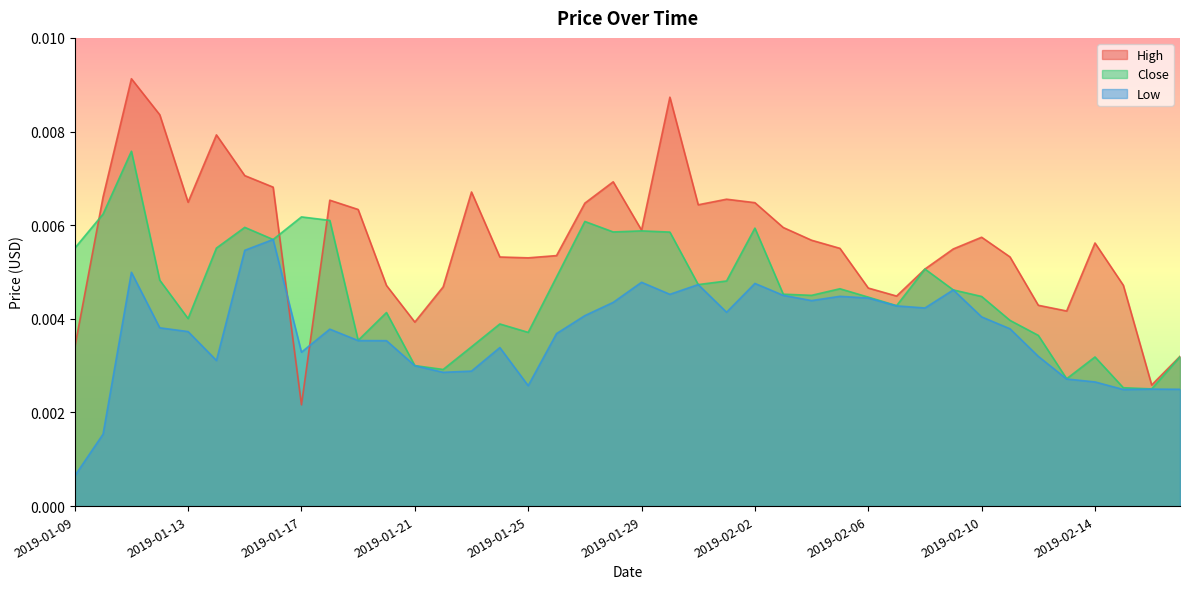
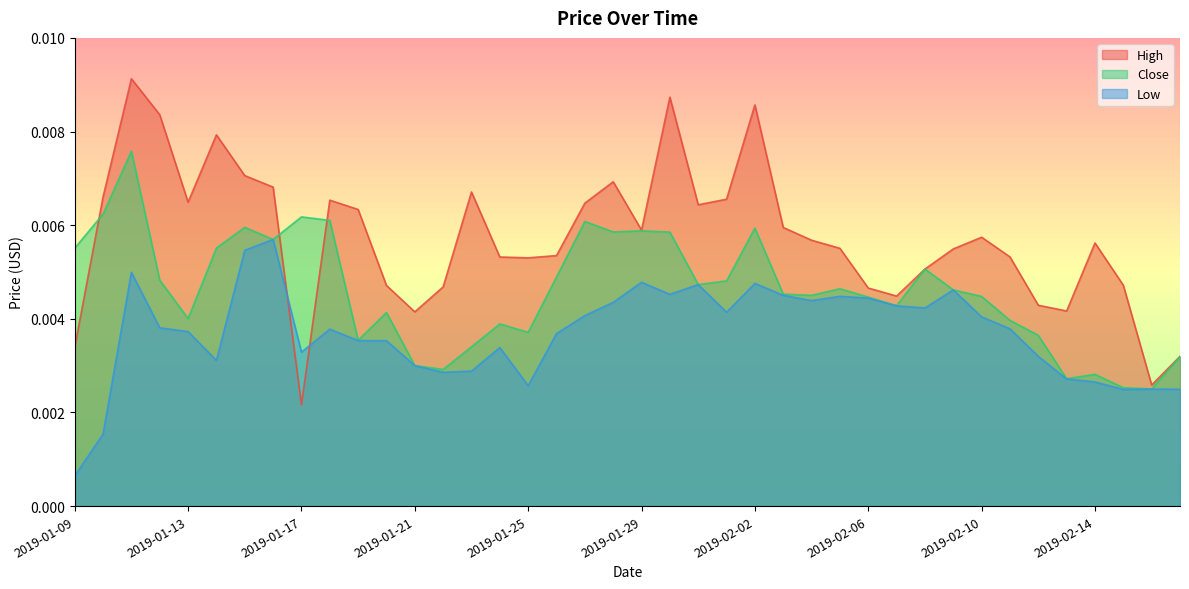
High, 2019-01-21: 0.0039 -> 0.0041
High, 2019-02-02: 0.0065 -> 0.0086
Close, 2019-02-14: 0.0032 -> 0.0028
